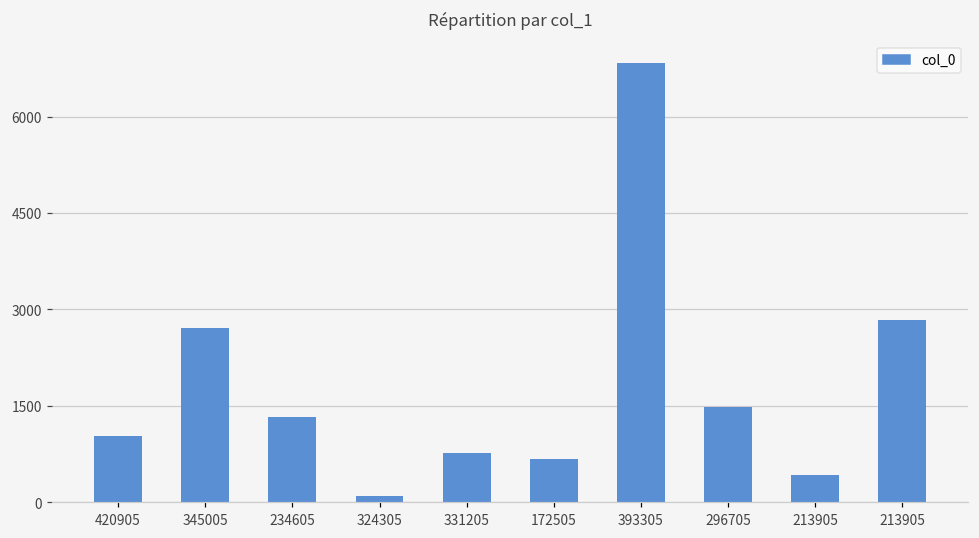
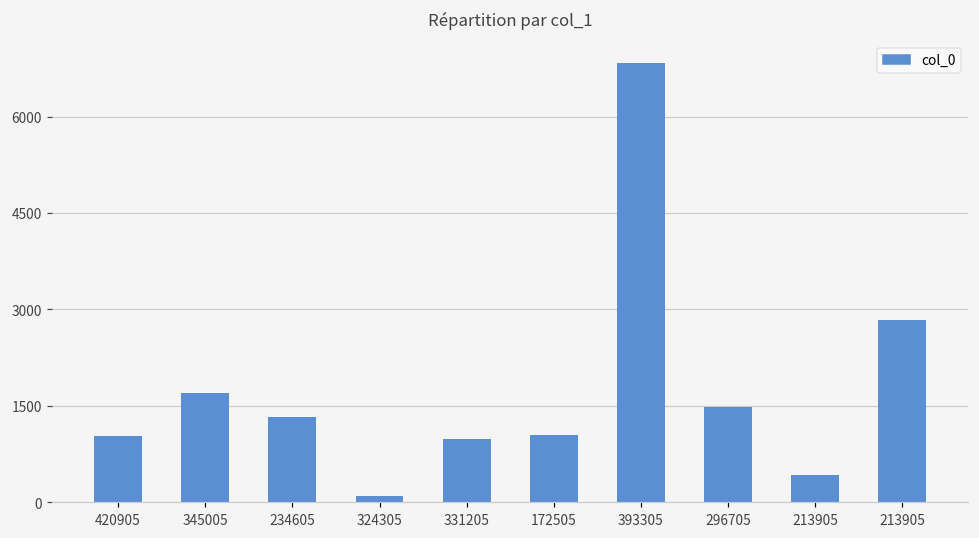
345005: 2700 -> 1700
331205: 800 -> 1000
172505: 700 -> 1000
